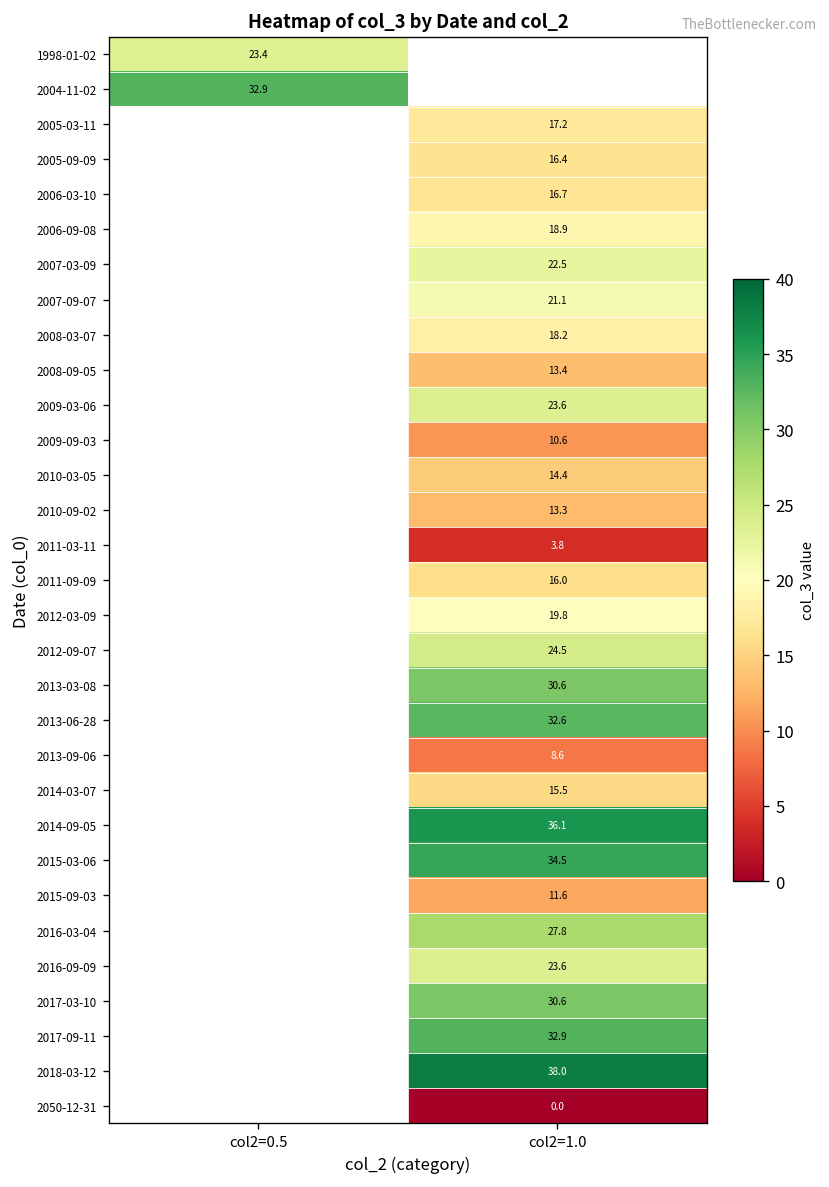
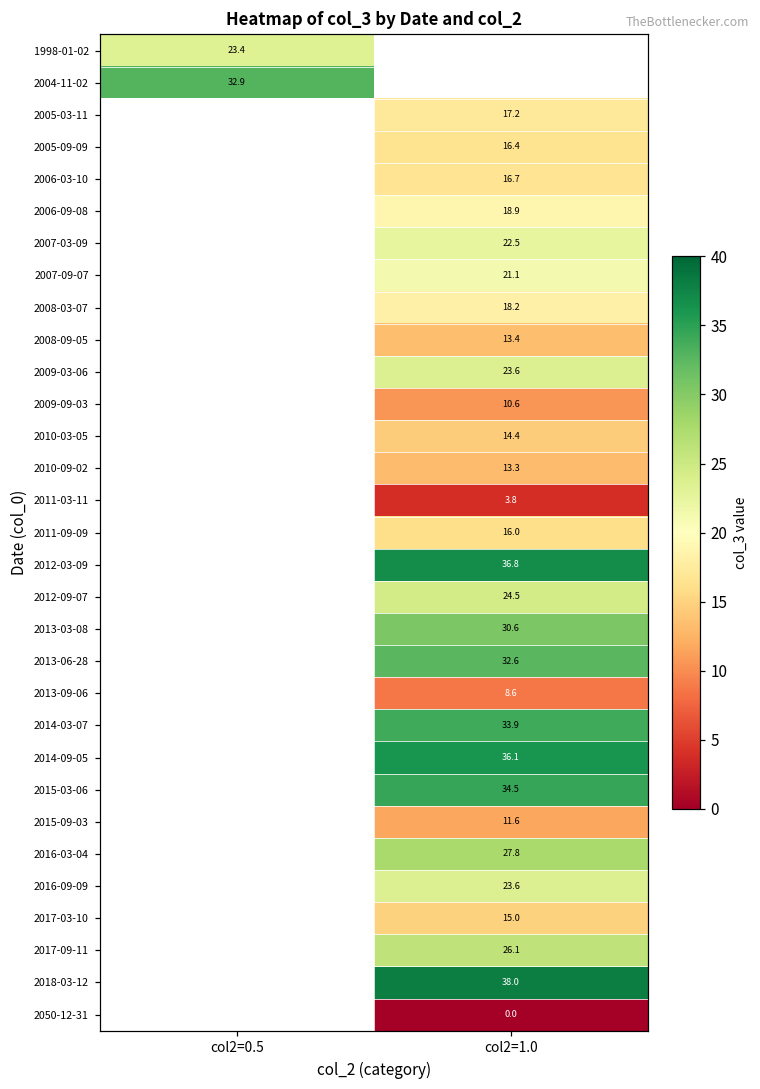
2012-03-09, col2=1.0: 19.8 -> 36.8
2014-03-07, col2=1.0: 15.5 -> 33.9
2017-03-10, col2=1.0: 30.6 -> 15.0
2017-09-11, col2=1.0: 32.9 -> 26.1
